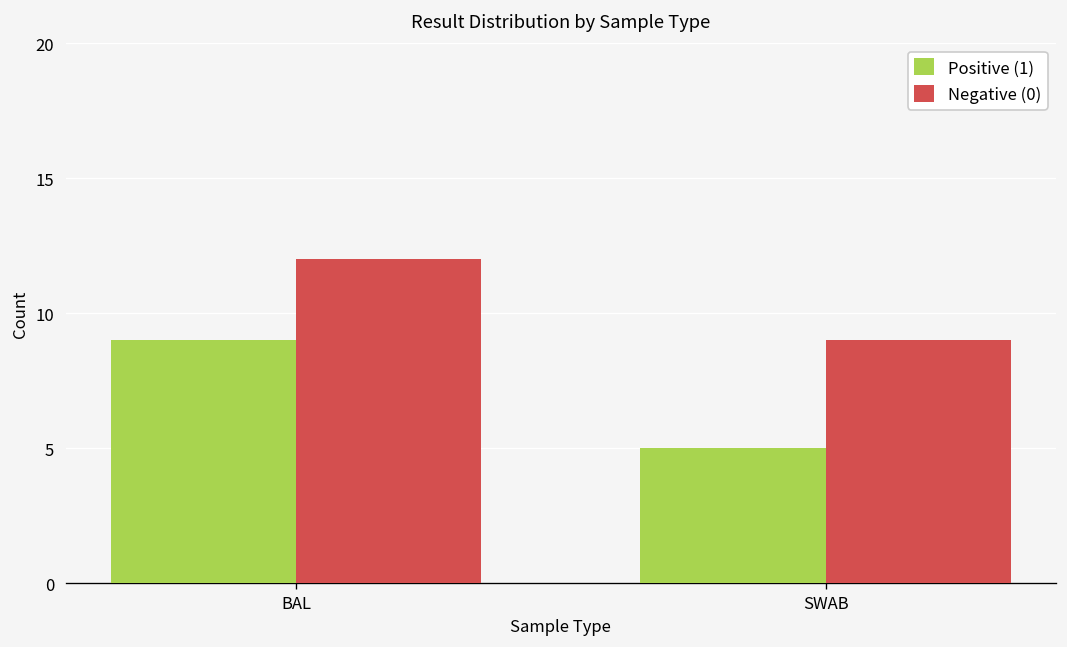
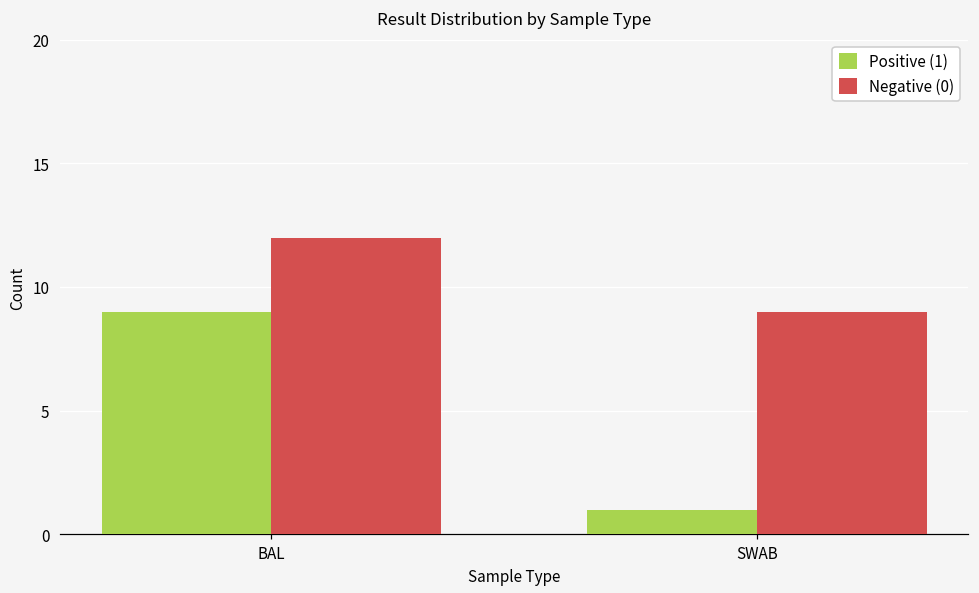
Positive (1), SWAB: 5 -> 1
